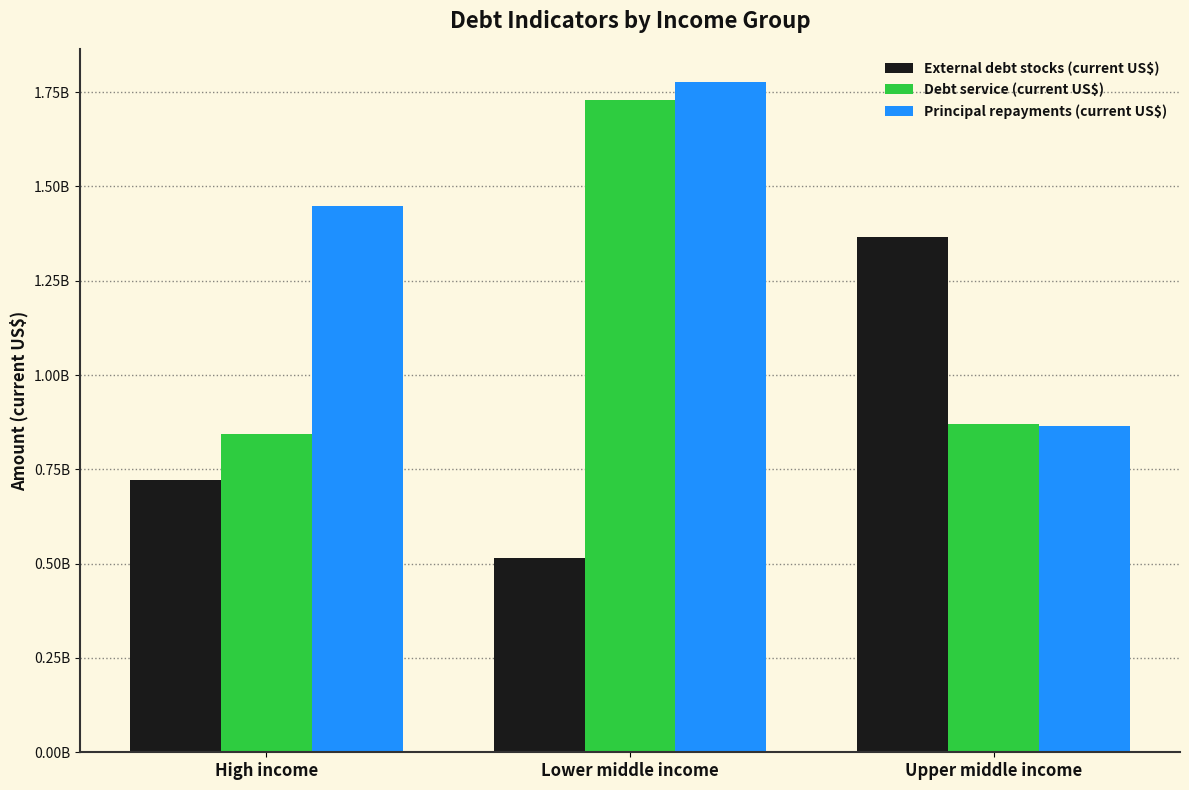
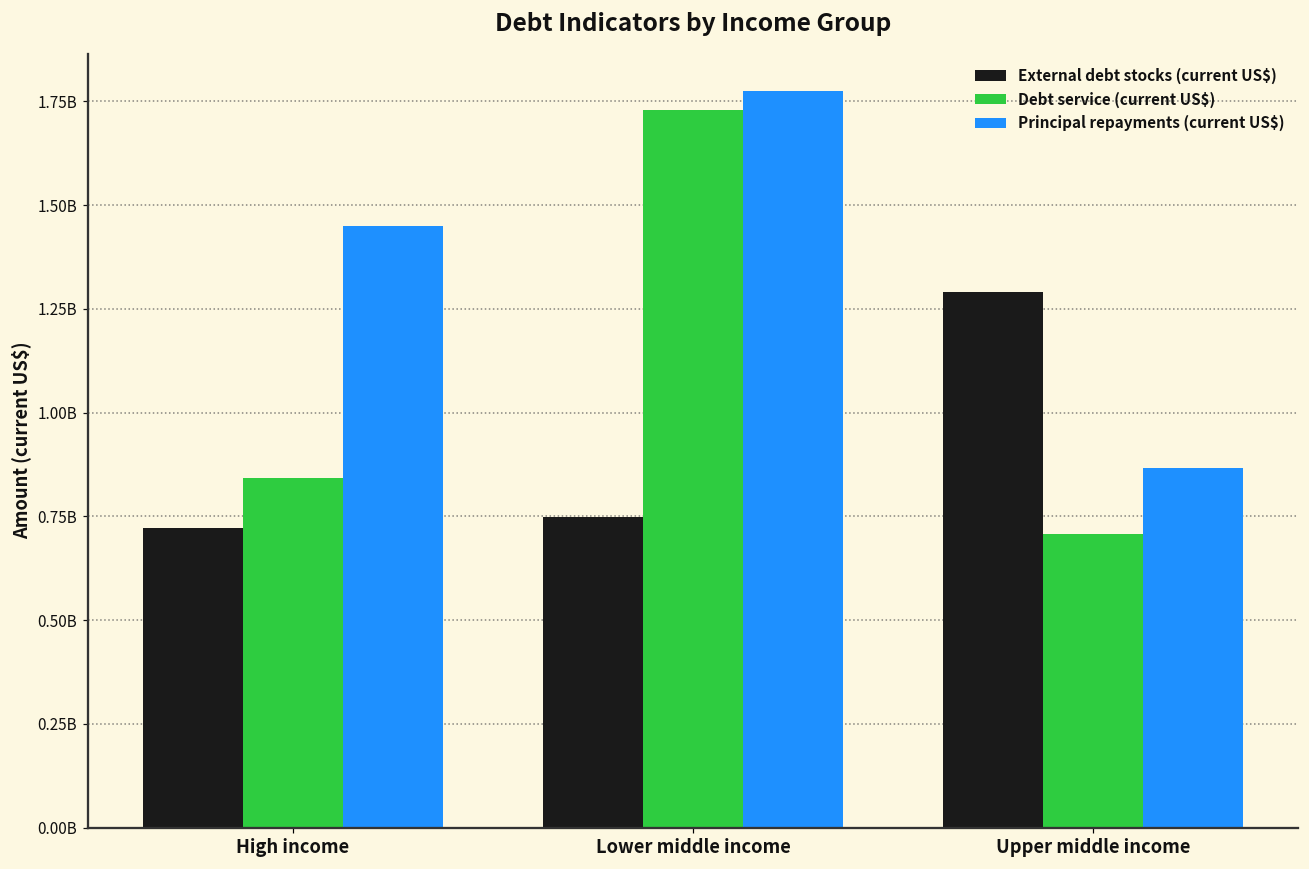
External debt stocks (current US$), Lower middle income: 510000000 -> 750000000
External debt stocks (current US$), Upper middle income: 1370000000 -> 1290000000
Debt service (current US$), Upper middle income: 870000000 -> 710000000
